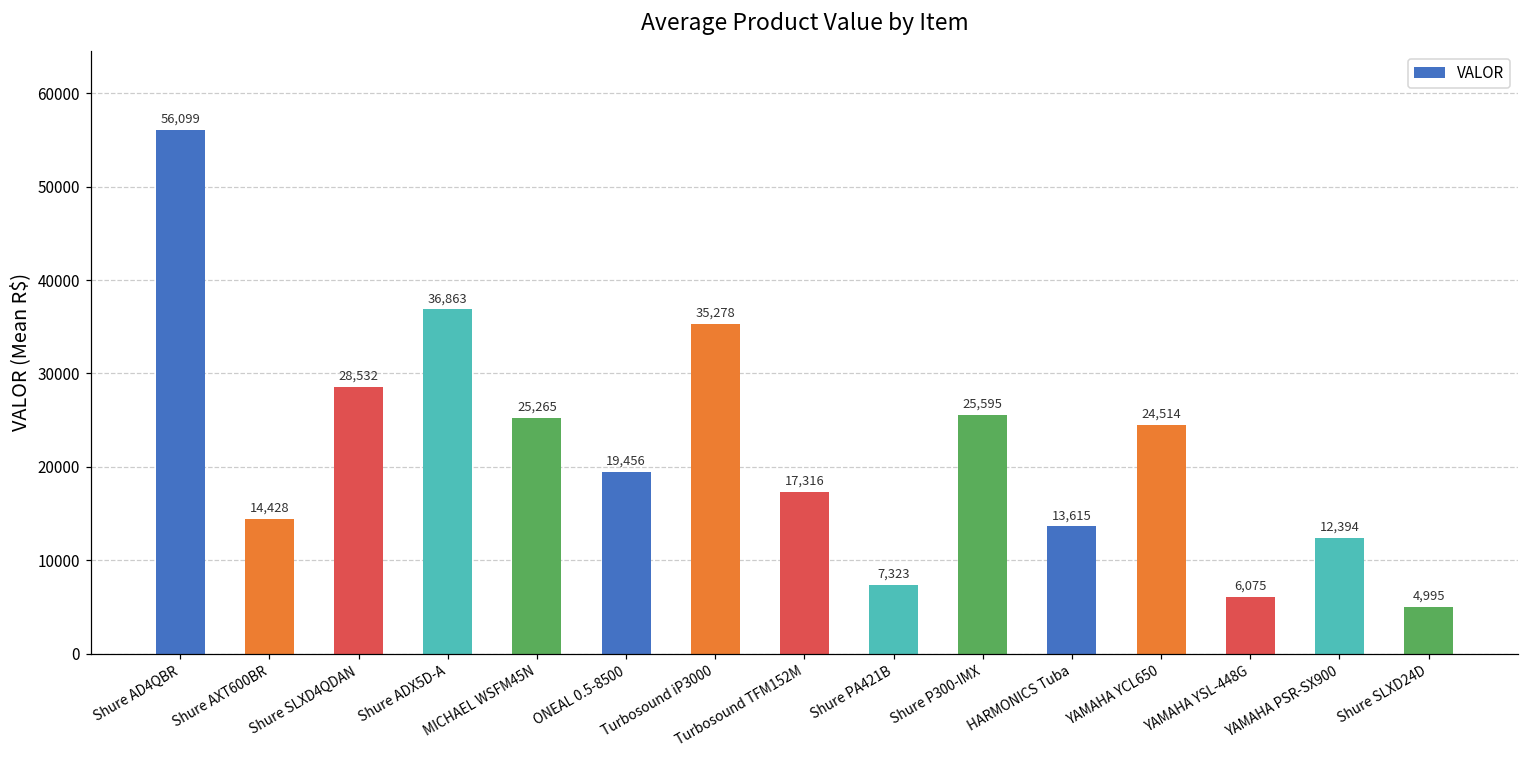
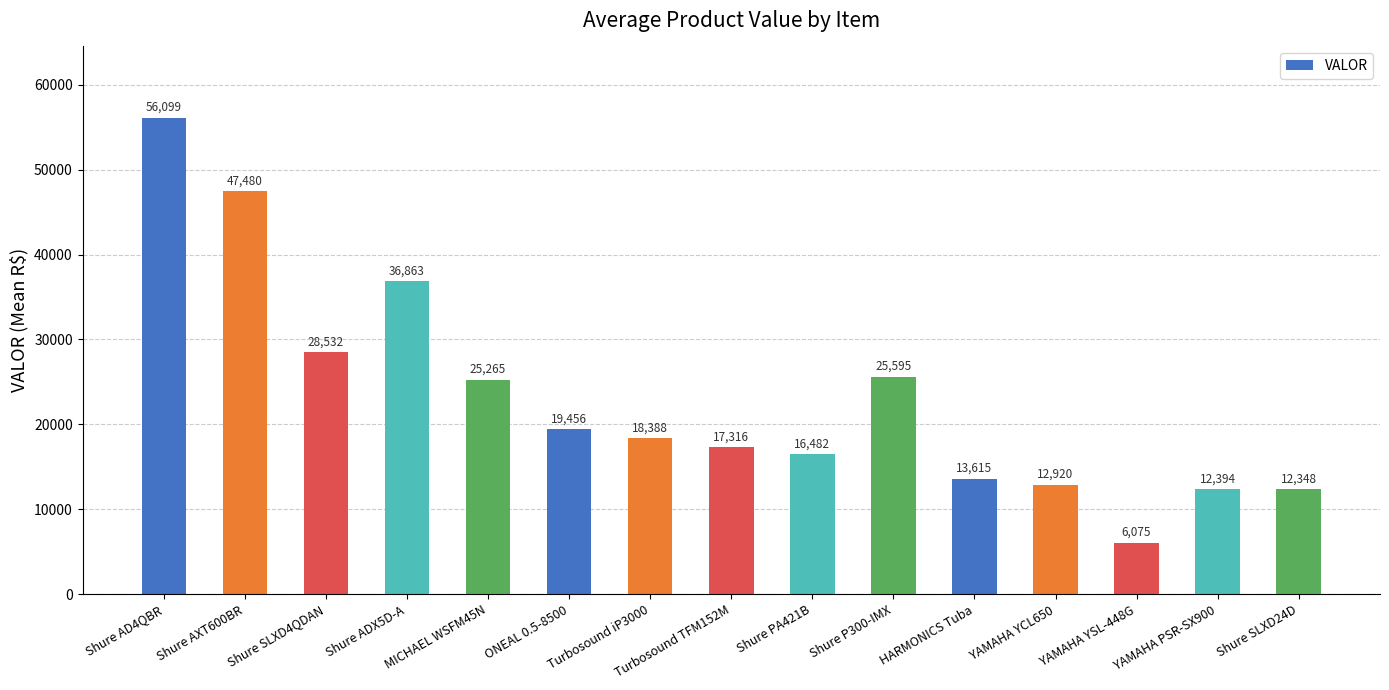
Shure AXT600BR: 14,428 -> 47,480
Turbosound iP3000: 35,278 -> 18,388
Shure PA421B: 7,323 -> 16,482
YAMAHA YCL650: 24,514 -> 12,920
Shure SLXD24D: 4,995 -> 12,348
